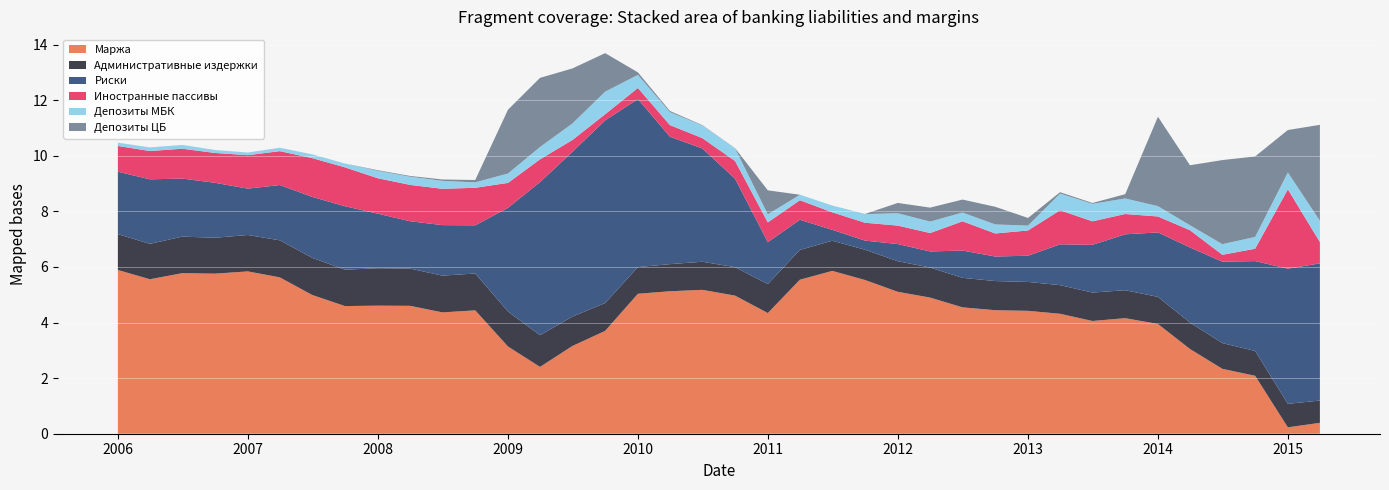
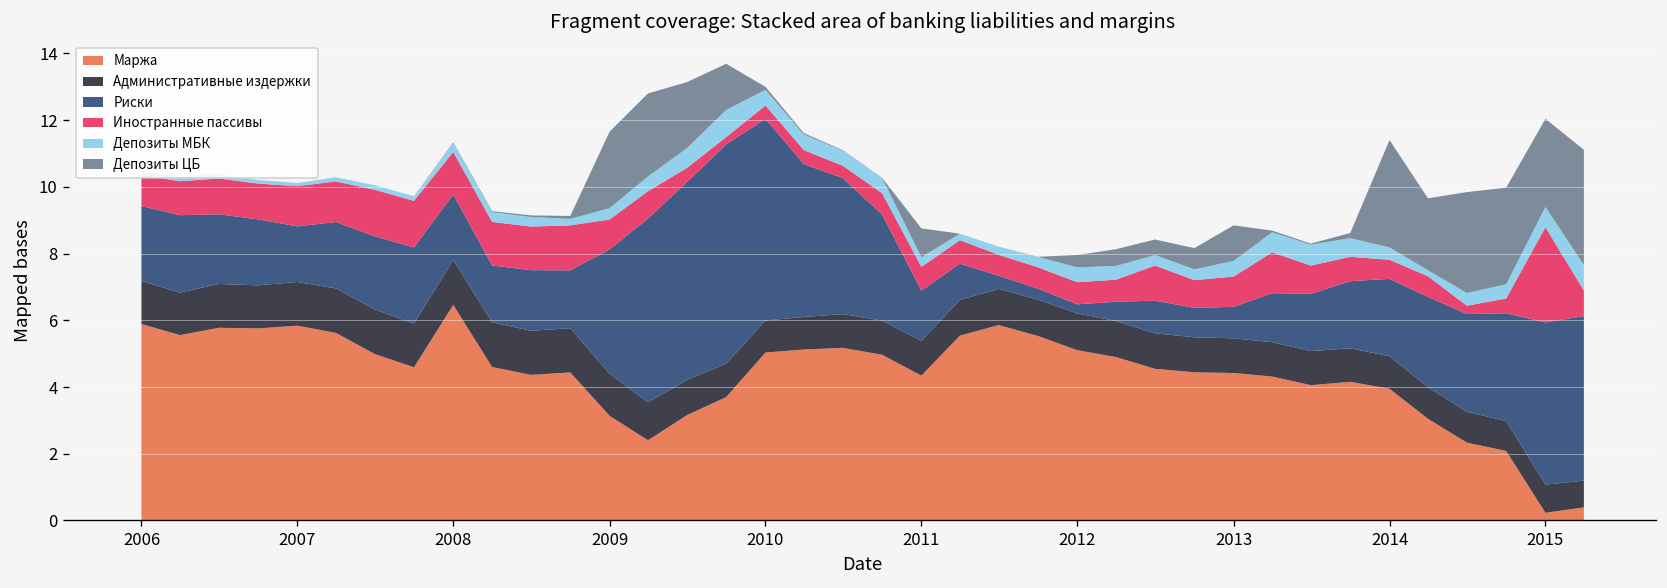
Маржа, 2008: 4.6 -> 6.5
Риски, 2012: 0.6 -> 0.3
Депозиты МБК, 2013: 0.2 -> 0.5
Депозиты ЦБ, 2013: 0.3 -> 1.1
Депозиты ЦБ, 2015: 1.5 -> 2.6
